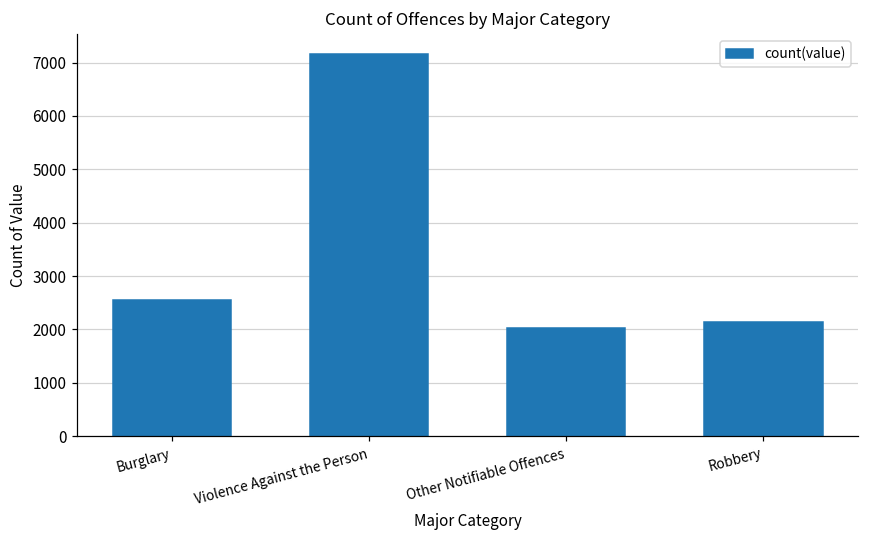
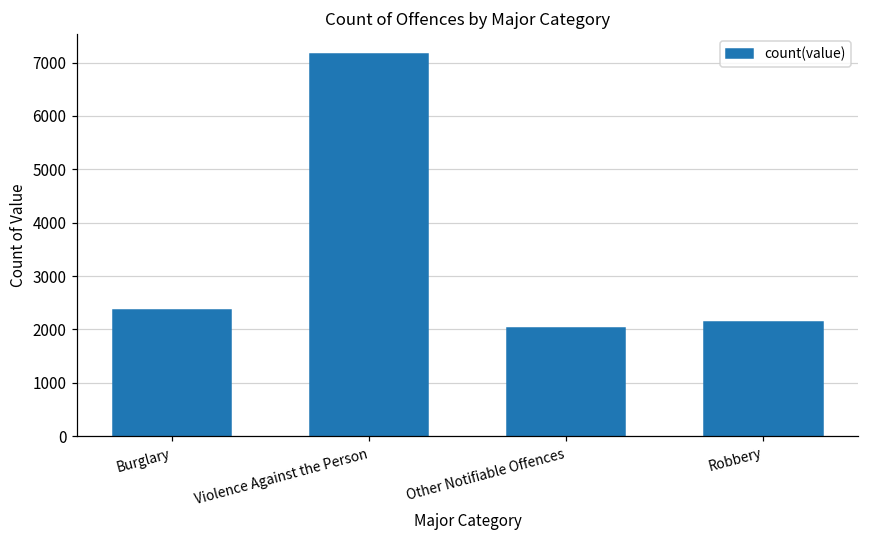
Burglary: 2500 -> 2400
